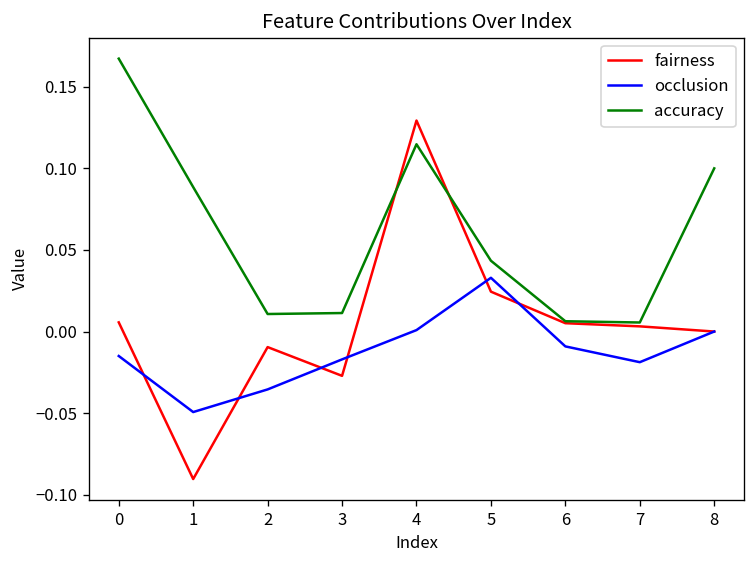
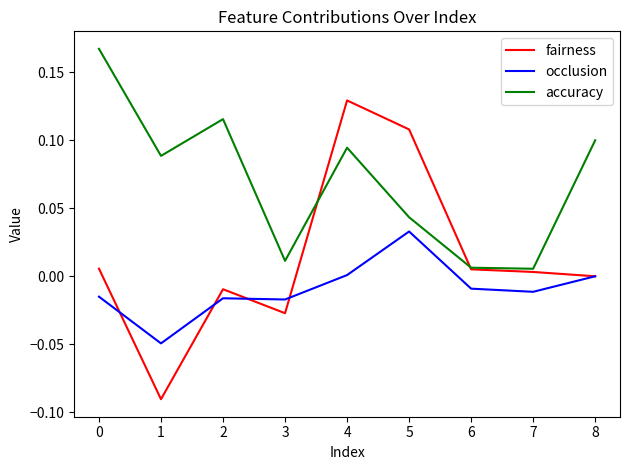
occlusion, 2: -0.035 -> -0.016
accuracy, 2: 0.011 -> 0.116
accuracy, 4: 0.115 -> 0.095
fairness, 5: 0.024 -> 0.108
occlusion, 7: -0.019 -> -0.011
